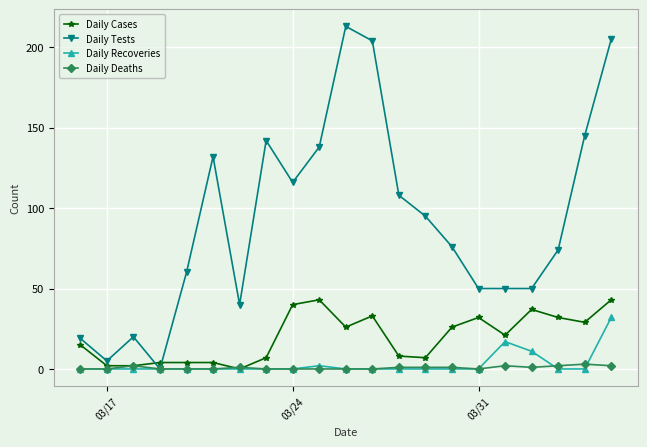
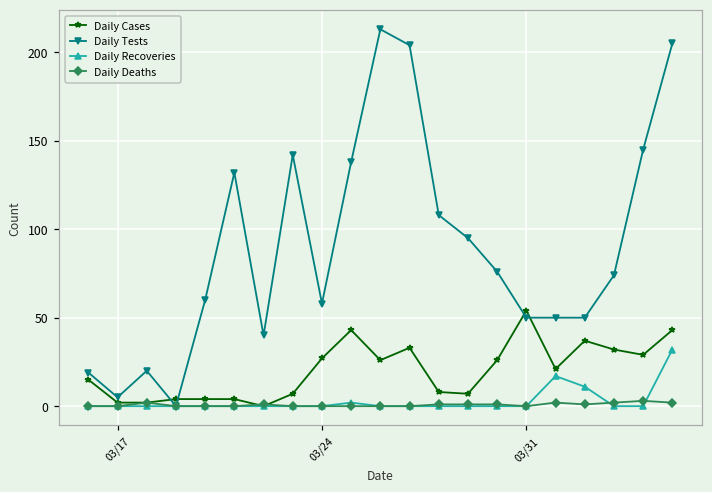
Daily Cases, 03/24: 40 -> 27
Daily Tests, 03/24: 116 -> 58
Daily Cases, 03/31: 32 -> 54
